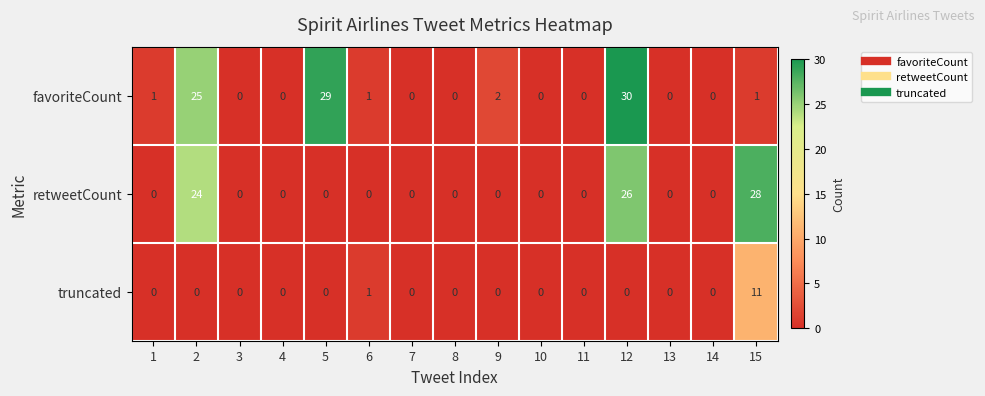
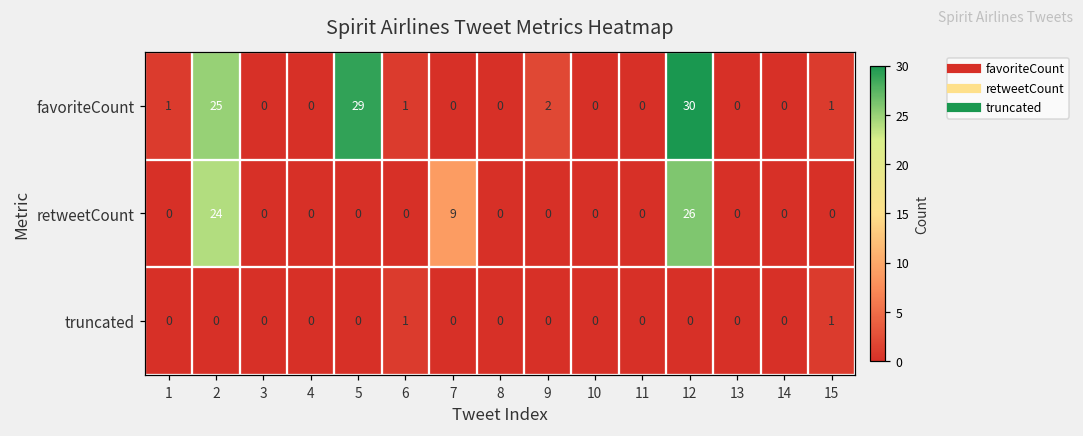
retweetCount, 7: 0 -> 9
retweetCount, 15: 28 -> 0
truncated, 15: 11 -> 1
